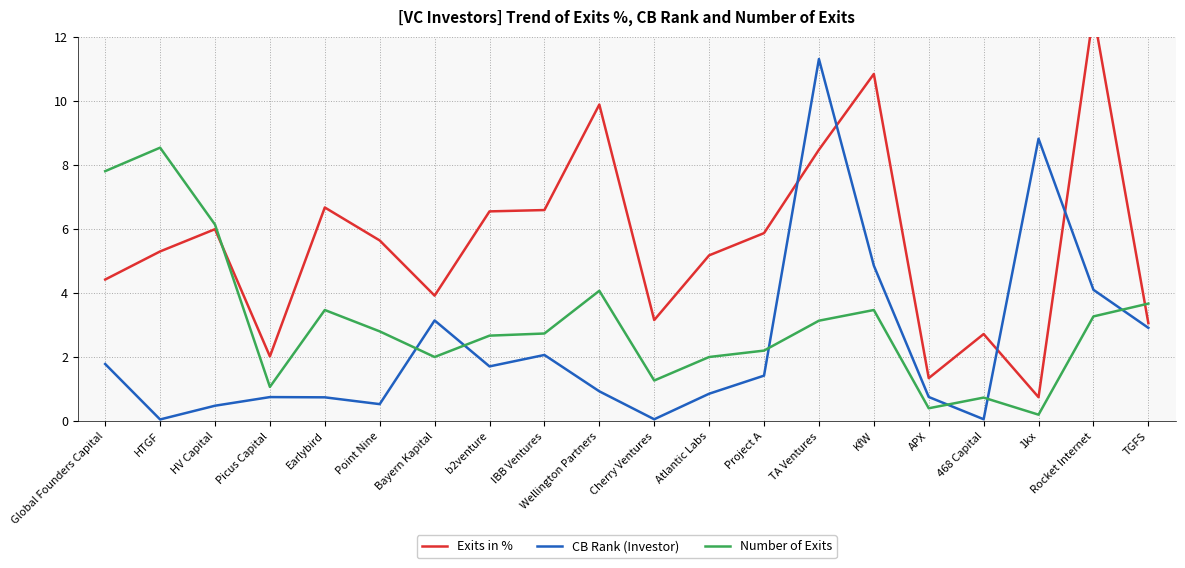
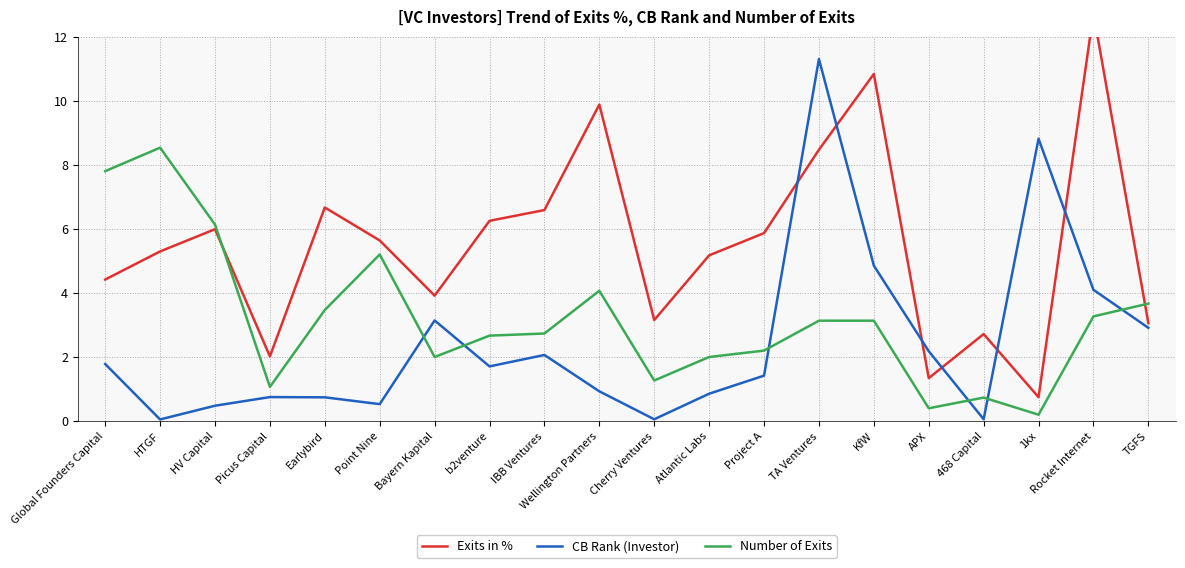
Number of Exits, Point Nine: 2.8 -> 5.2
Exits in %, b2venture: 6.5 -> 6.3
Number of Exits, KfW: 3.5 -> 3.1
CB Rank (Investor), APX: 0.8 -> 2.2
